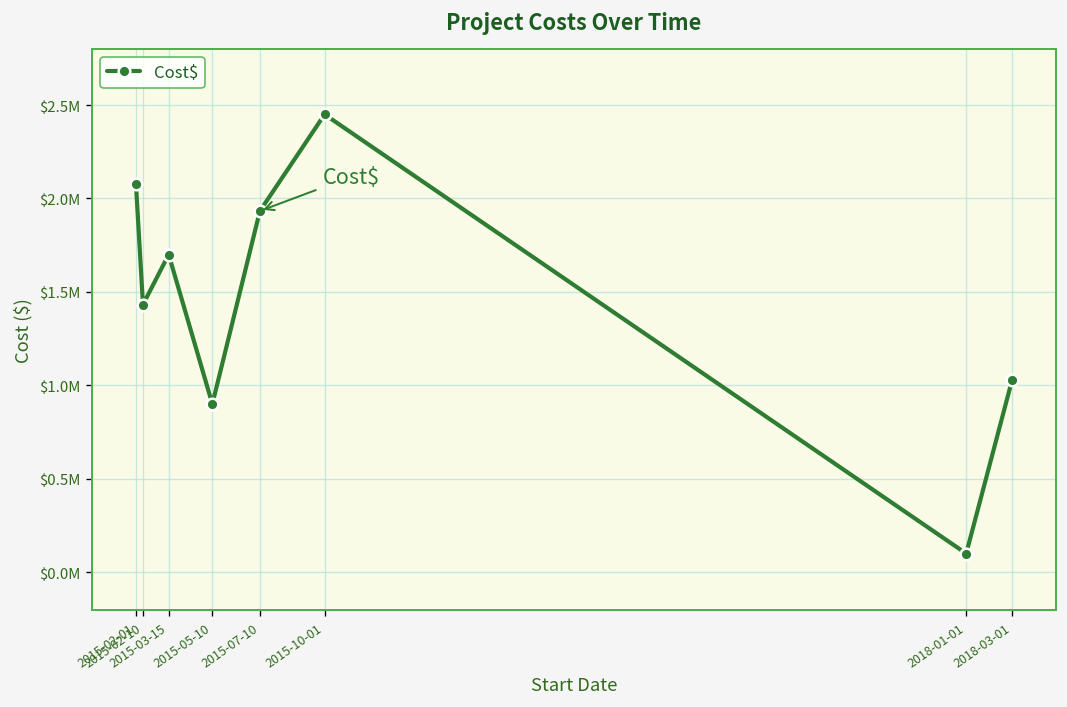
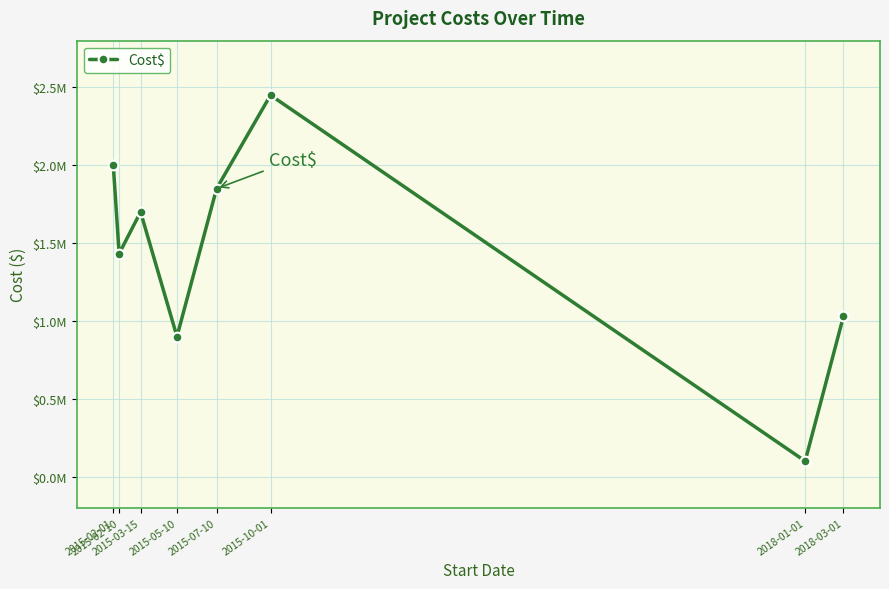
2015-02-01: $2080000 -> $2000000
2015-07-10: $1930000 -> $1850000
